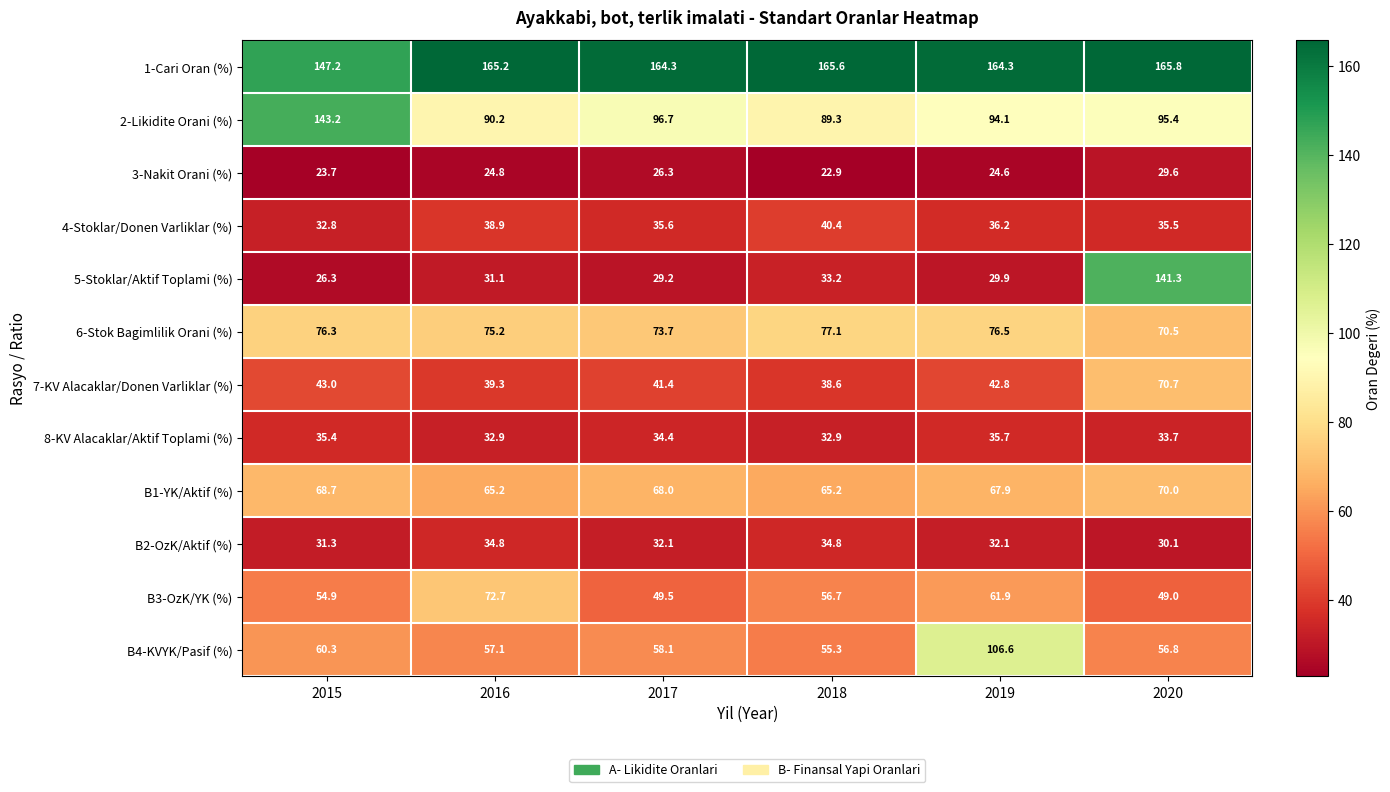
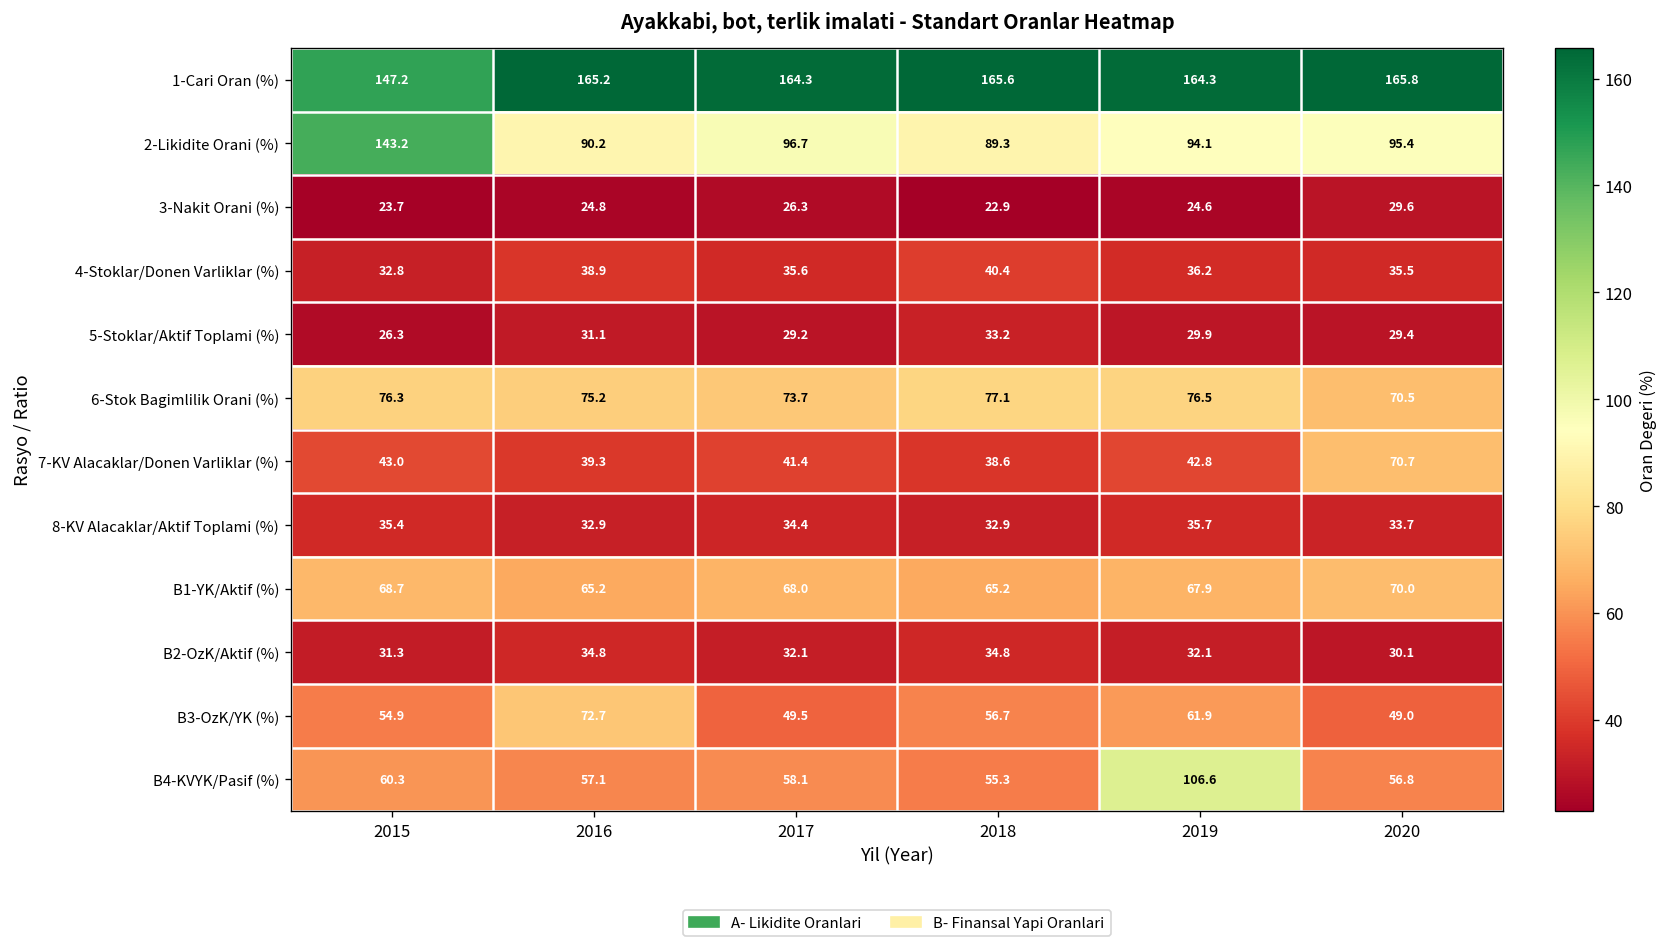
5-Stoklar/Aktif Toplami (%), 2020: 141.3 -> 29.4
